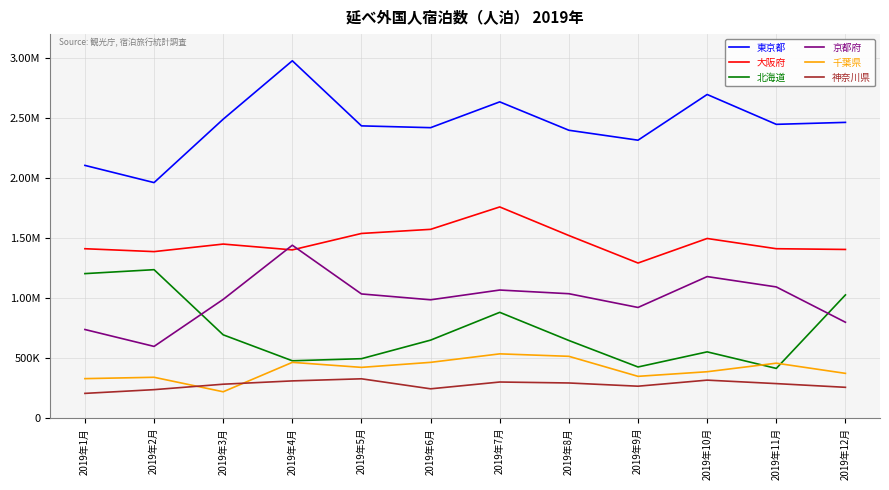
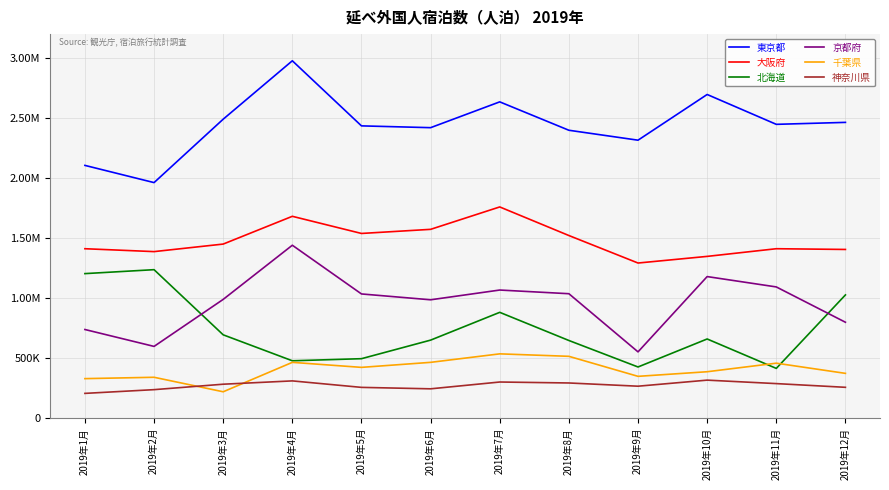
大阪府, 2019年4月: 1400000 -> 1680000
神奈川県, 2019年5月: 330000 -> 260000
京都府, 2019年9月: 920000 -> 550000
大阪府, 2019年10月: 1500000 -> 1350000
北海道, 2019年10月: 550000 -> 660000
